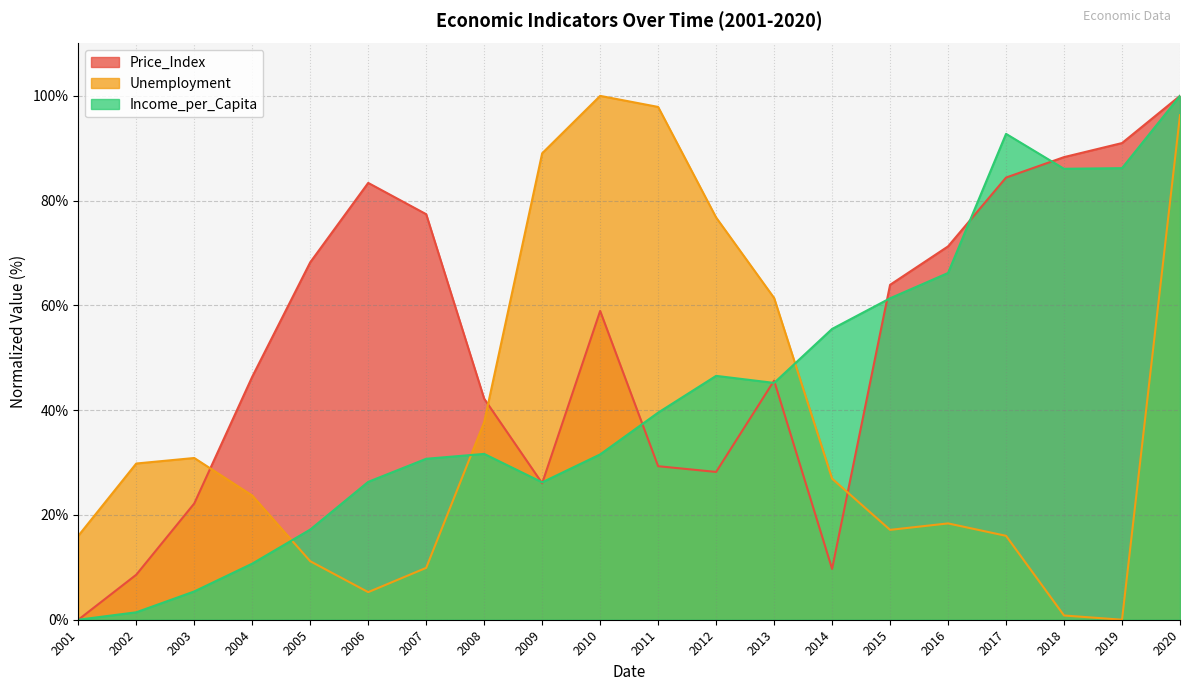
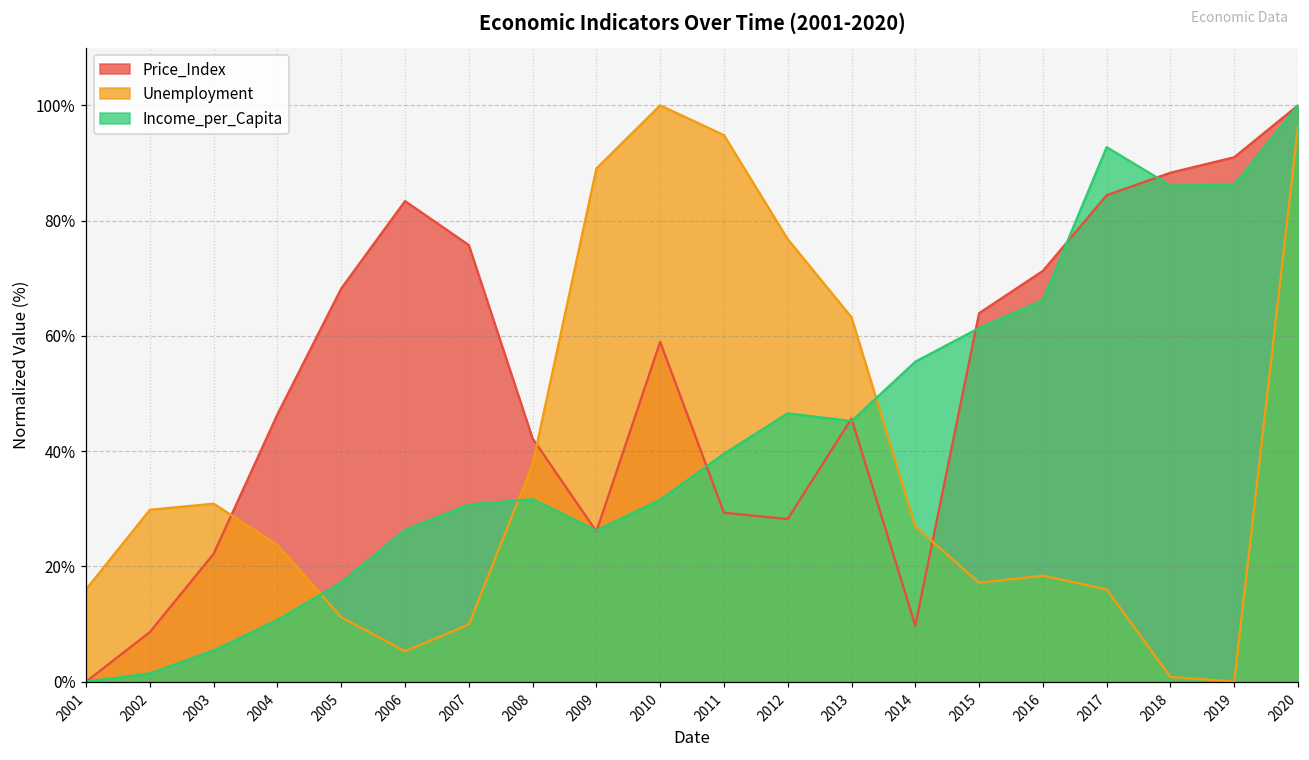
Price_Index, 2007: 77% -> 76%
Unemployment, 2011: 98% -> 95%
Unemployment, 2013: 61% -> 63%
